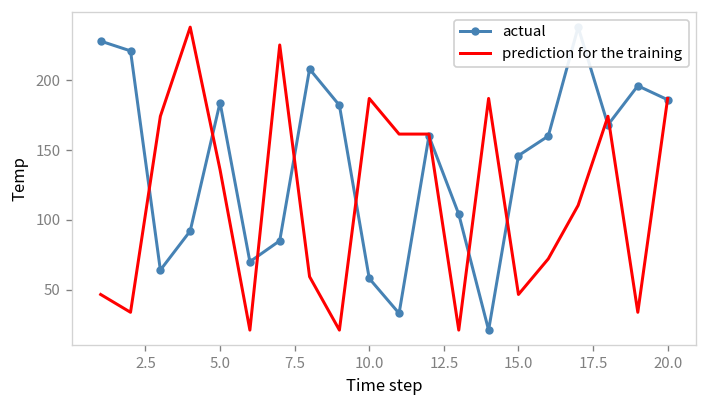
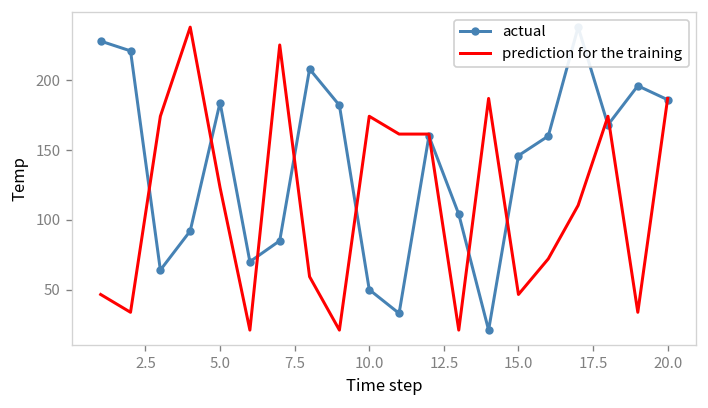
prediction for the training, 5.0: 136 -> 123
actual, 10.0: 58 -> 50
prediction for the training, 10.0: 187 -> 174
